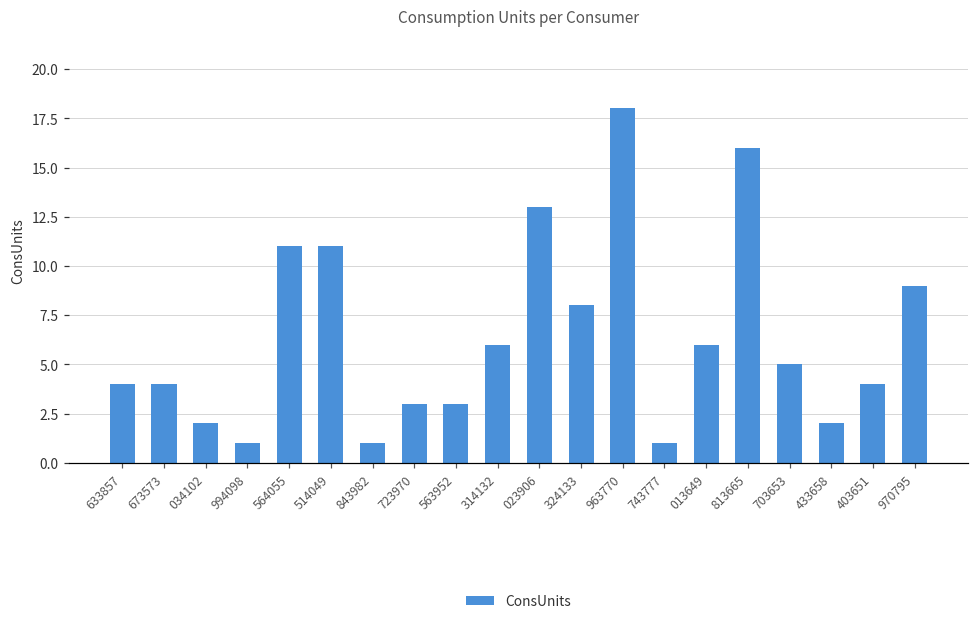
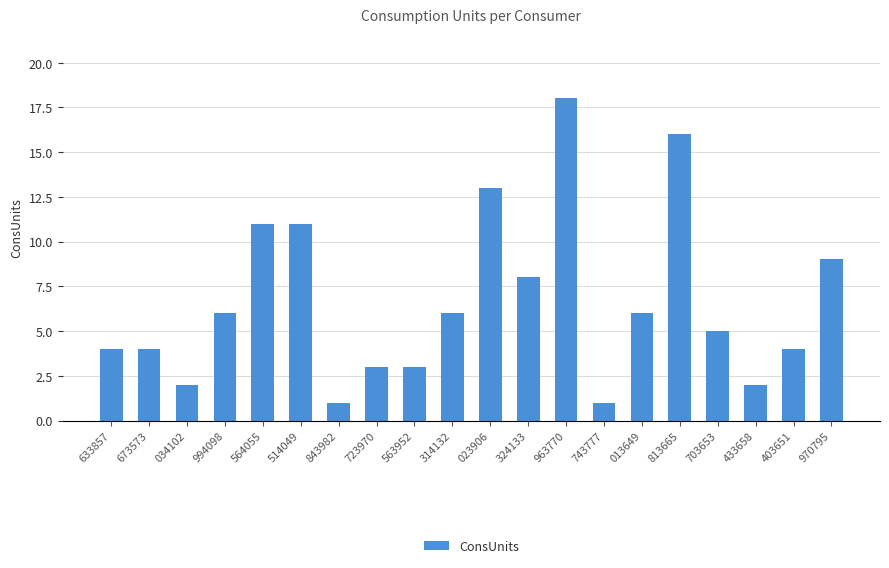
994098: 1 -> 6
